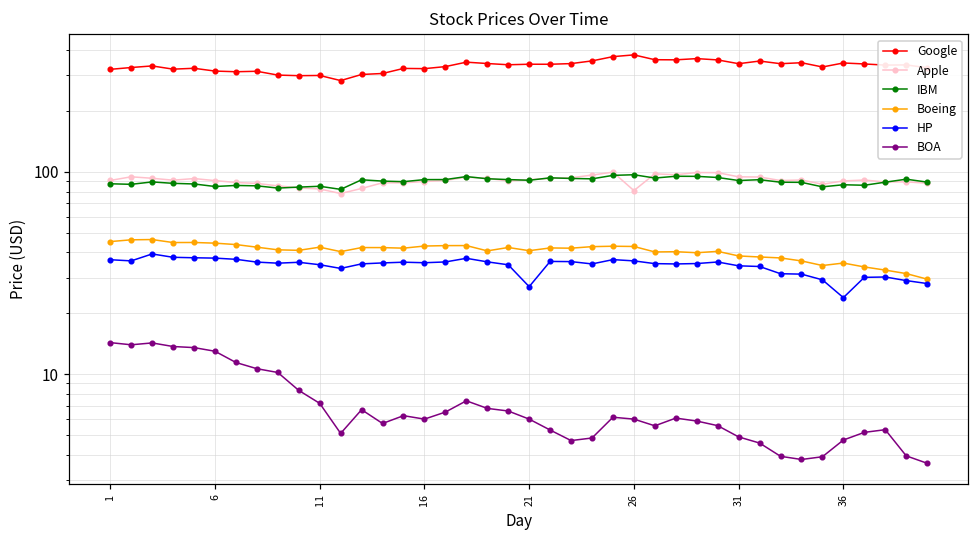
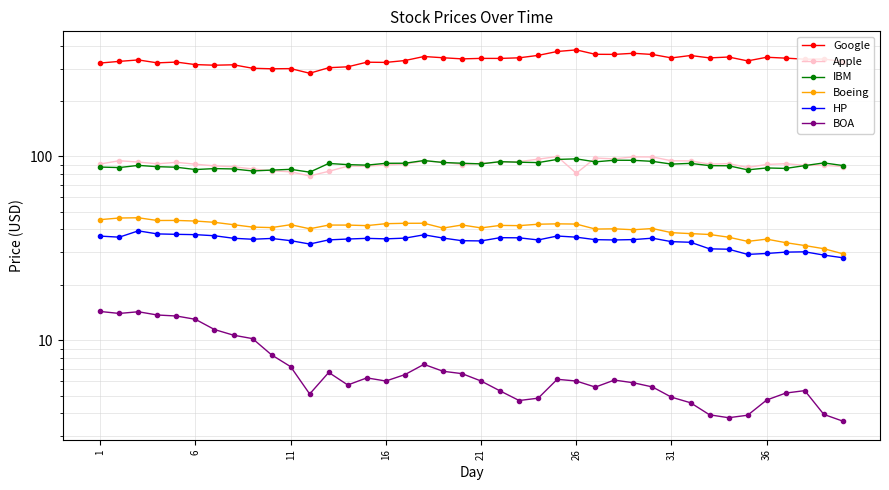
HP, 21: 27 -> 35
HP, 36: 24 -> 30
